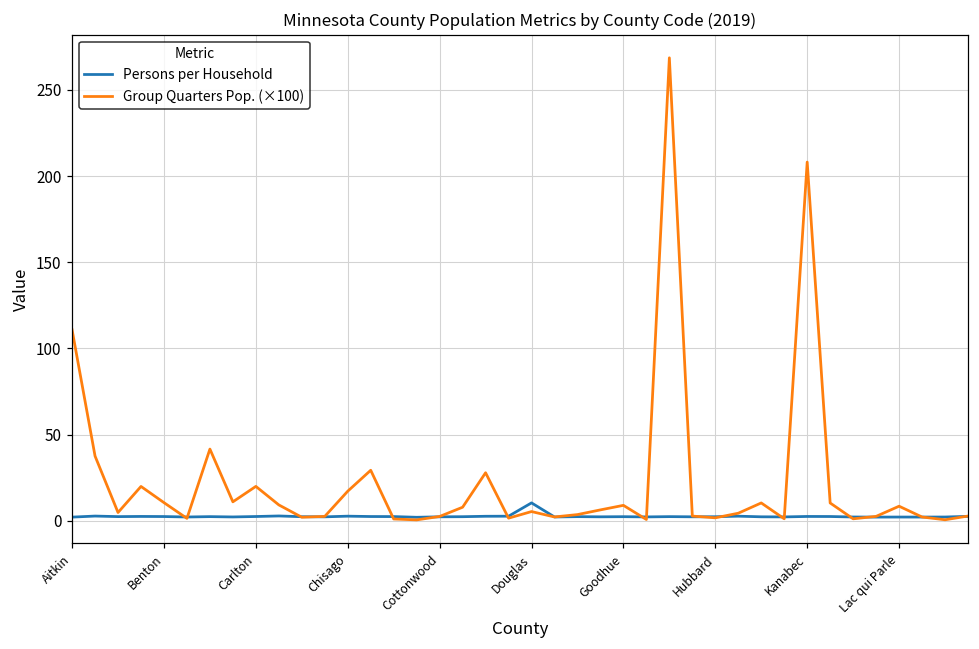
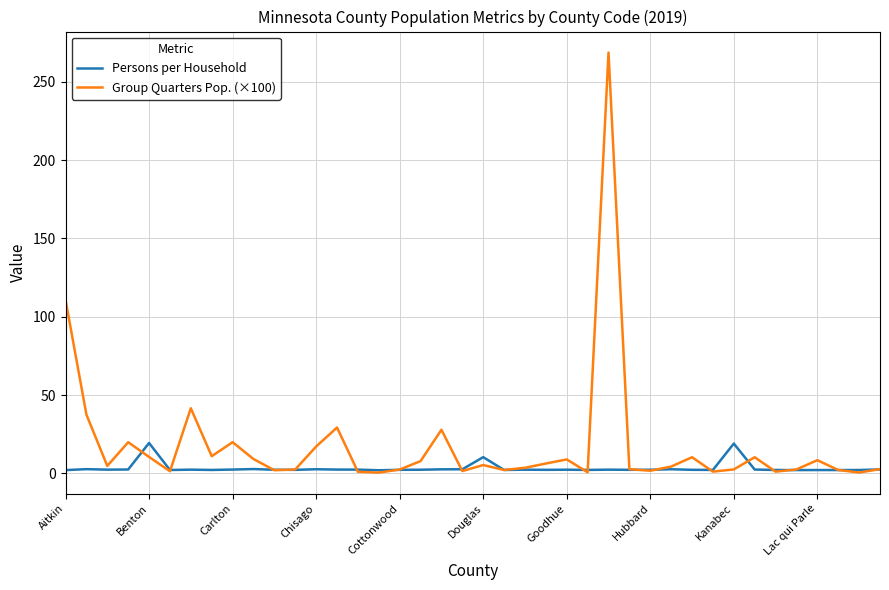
Persons per Household, Benton: 2 -> 19
Persons per Household, Kanabec: 2 -> 19
Group Quarters Pop. (×100), Kanabec: 208 -> 3
